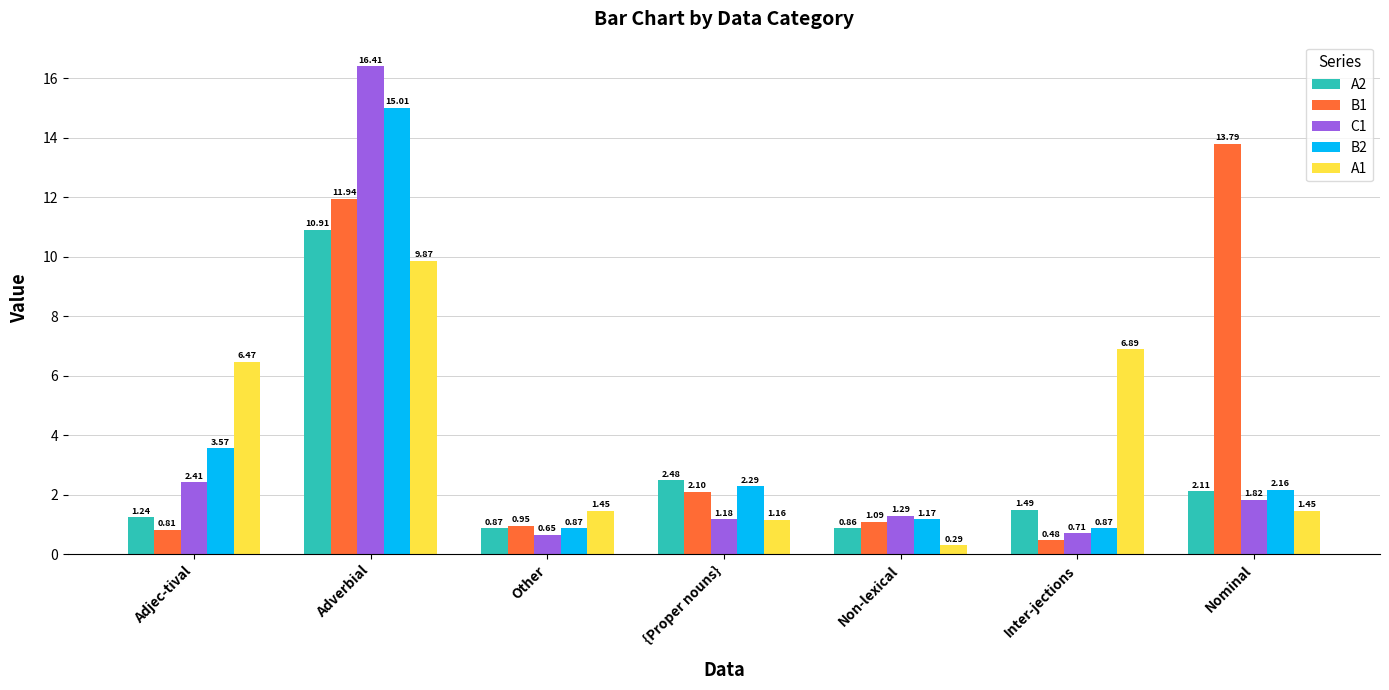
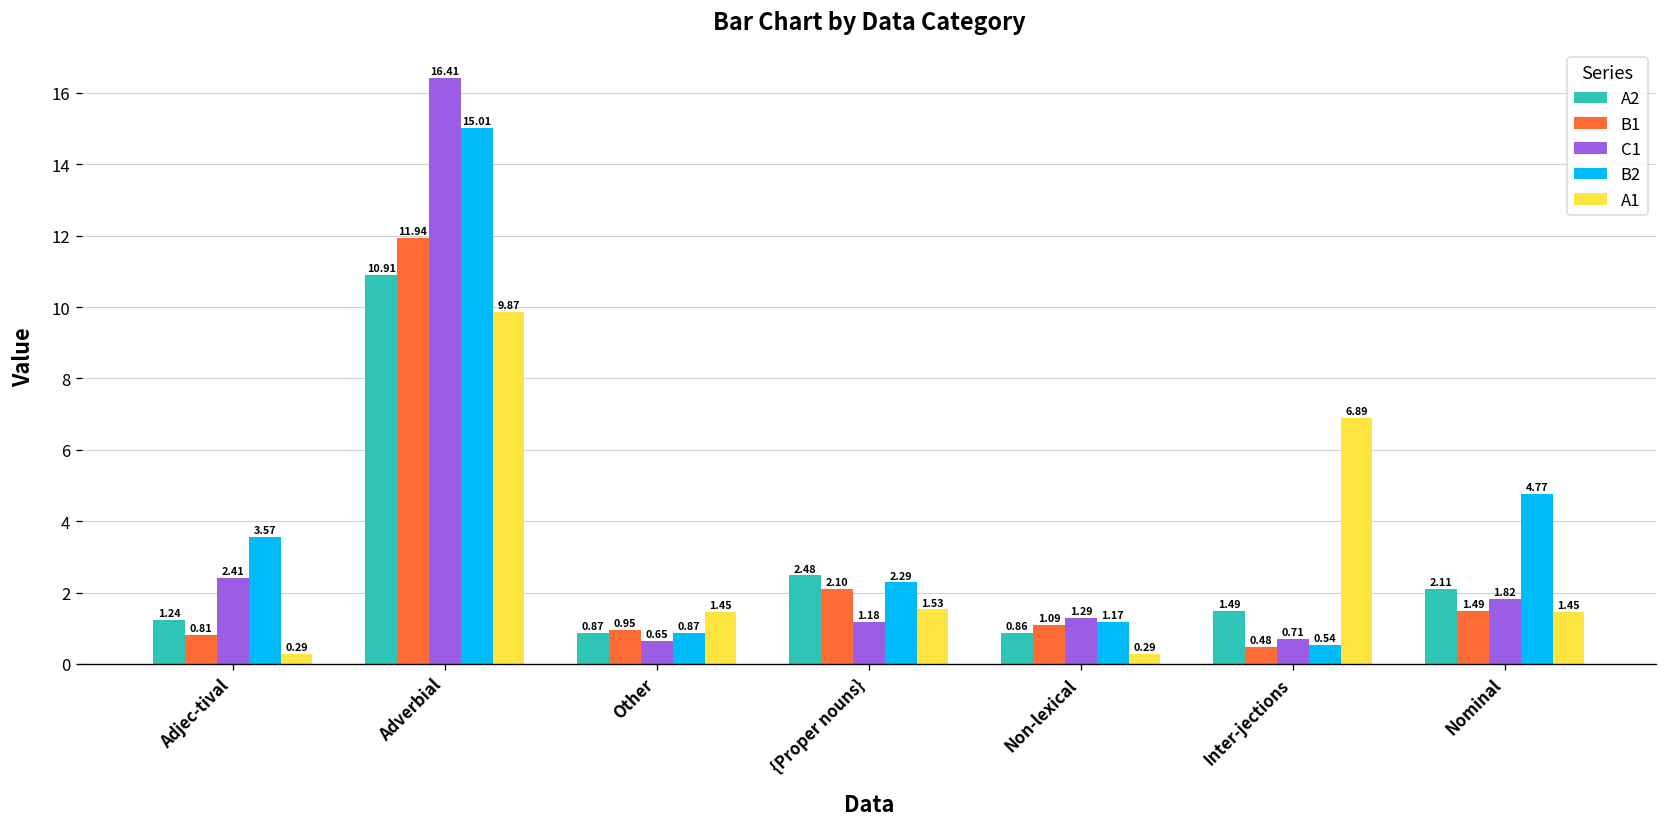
A1, Adjec-tival: 6.47 -> 0.29
A1, {Proper nouns}: 1.16 -> 1.53
B2, Inter-jections: 0.87 -> 0.54
B1, Nominal: 13.79 -> 1.49
B2, Nominal: 2.16 -> 4.77
